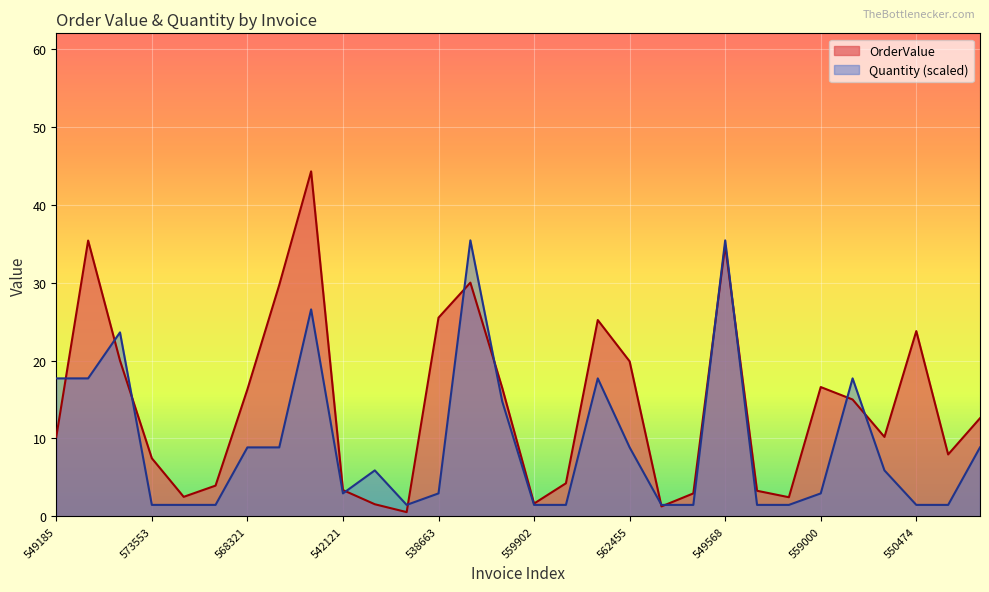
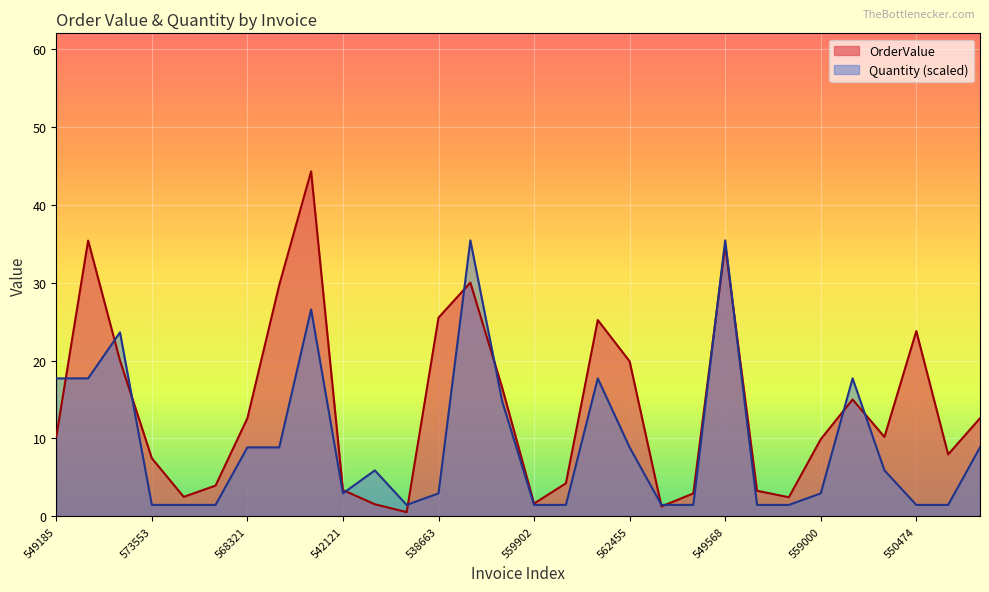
OrderValue, 568321: 16 -> 13
OrderValue, 559000: 17 -> 10
